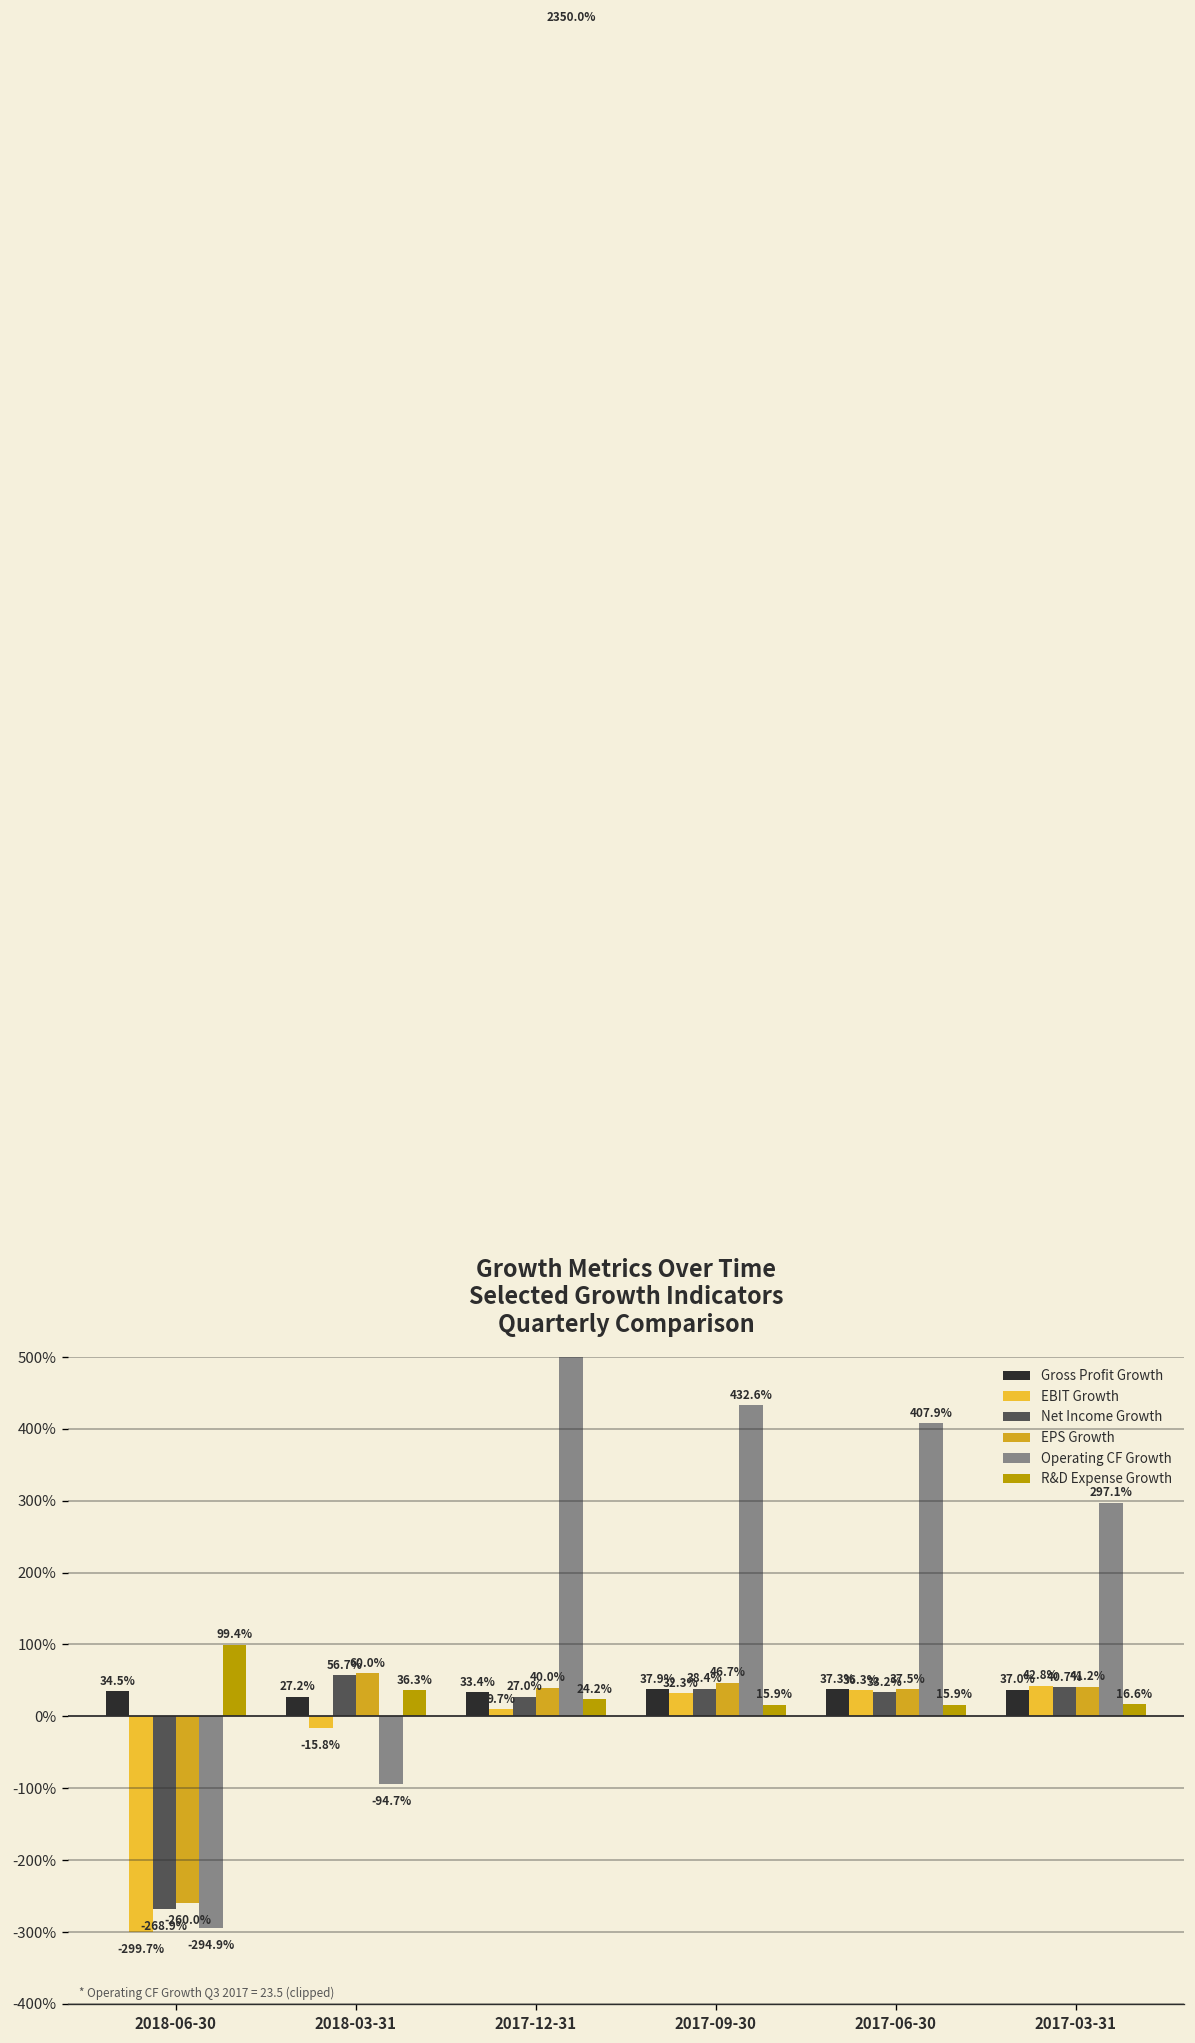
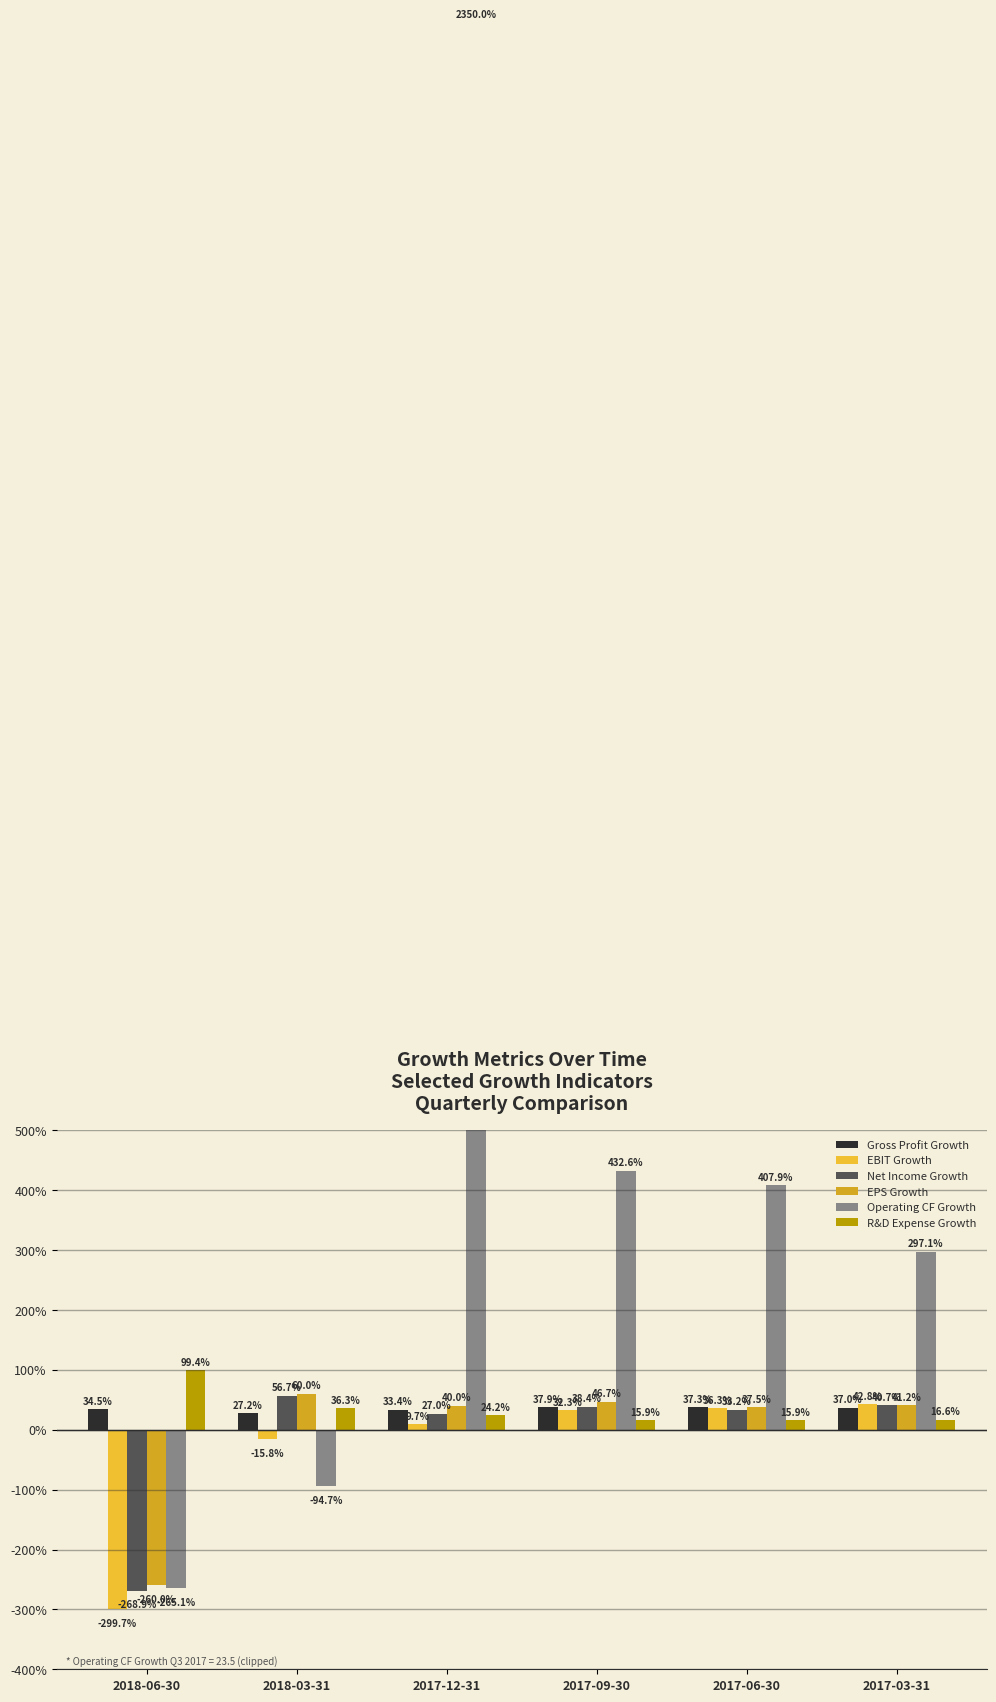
Operating CF Growth, 2018-06-30: -294.9% -> -265.1%
